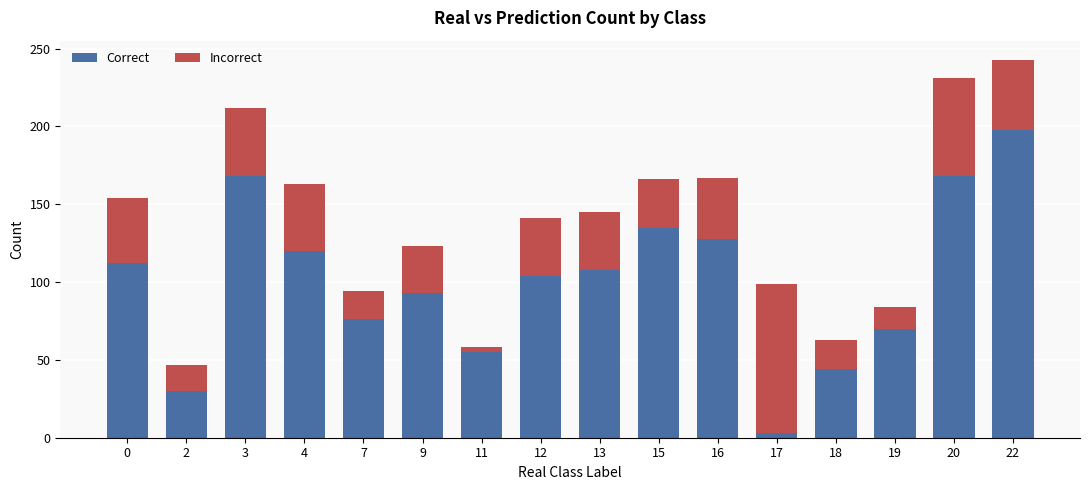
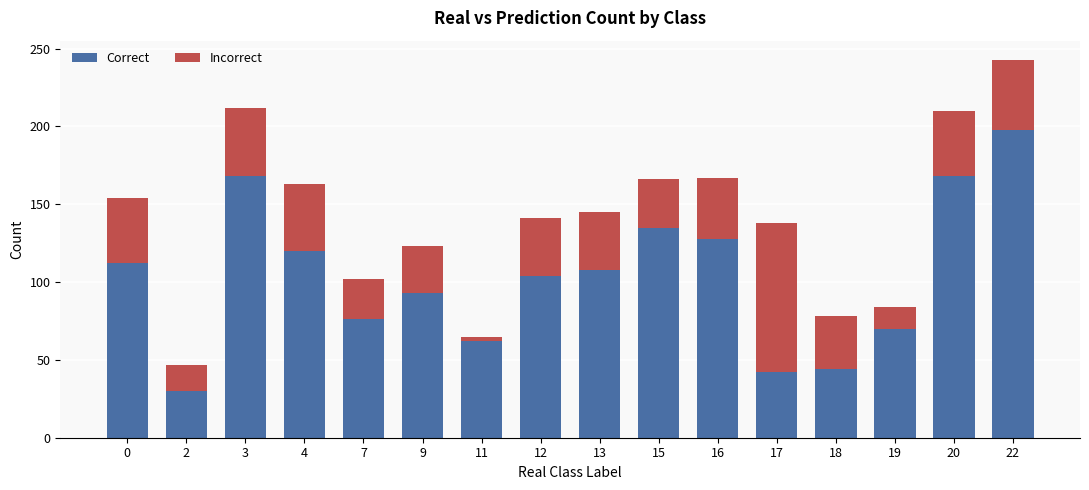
Incorrect, 7: 18 -> 26
Correct, 11: 55 -> 62
Correct, 17: 3 -> 42
Incorrect, 18: 19 -> 34
Incorrect, 20: 63 -> 42
